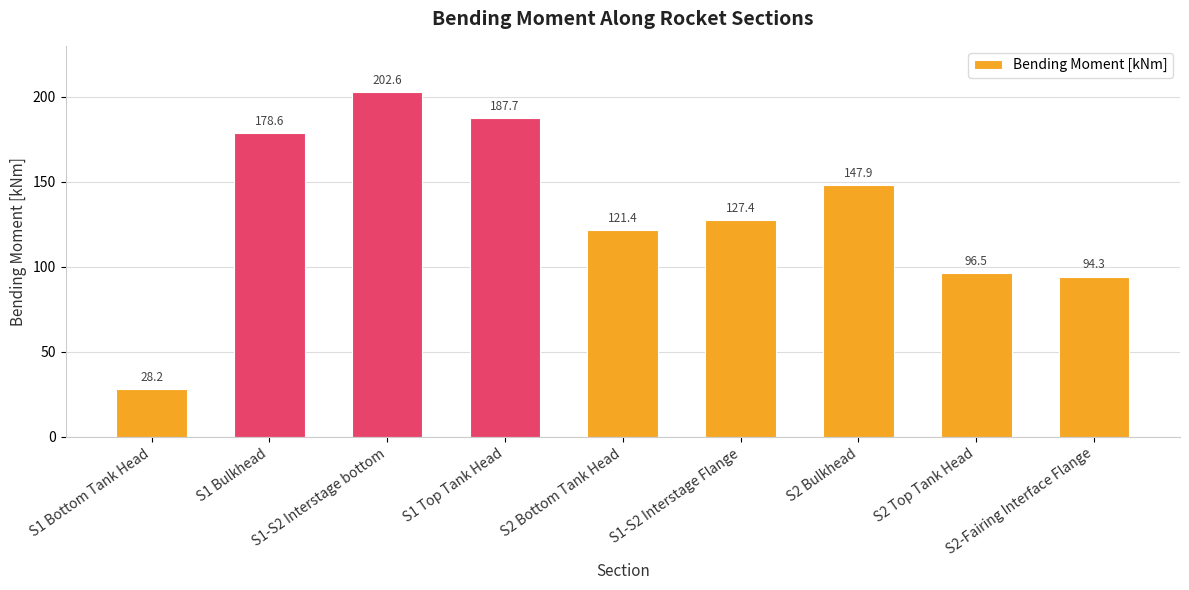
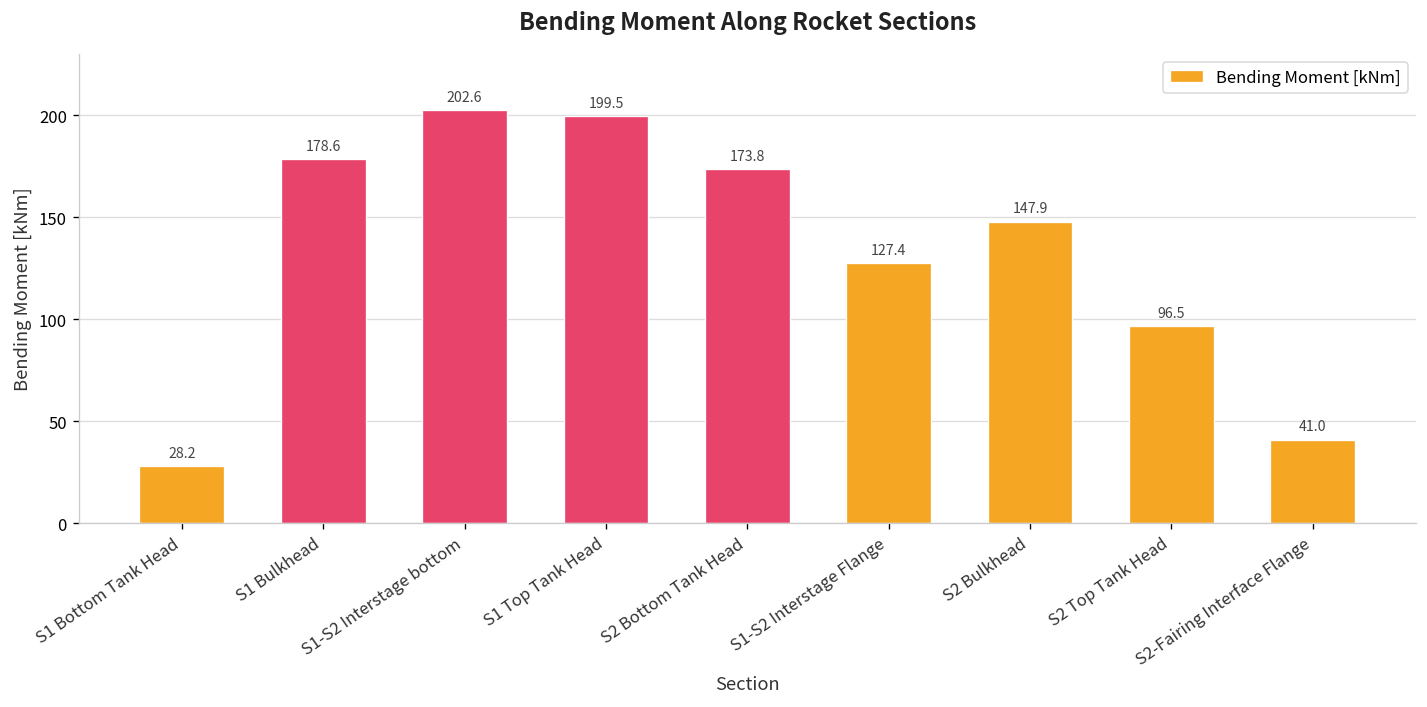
S1 Top Tank Head: 187.7 -> 199.5
S2 Bottom Tank Head: 121.4 -> 173.8
S2-Fairing Interface Flange: 94.3 -> 41.0
